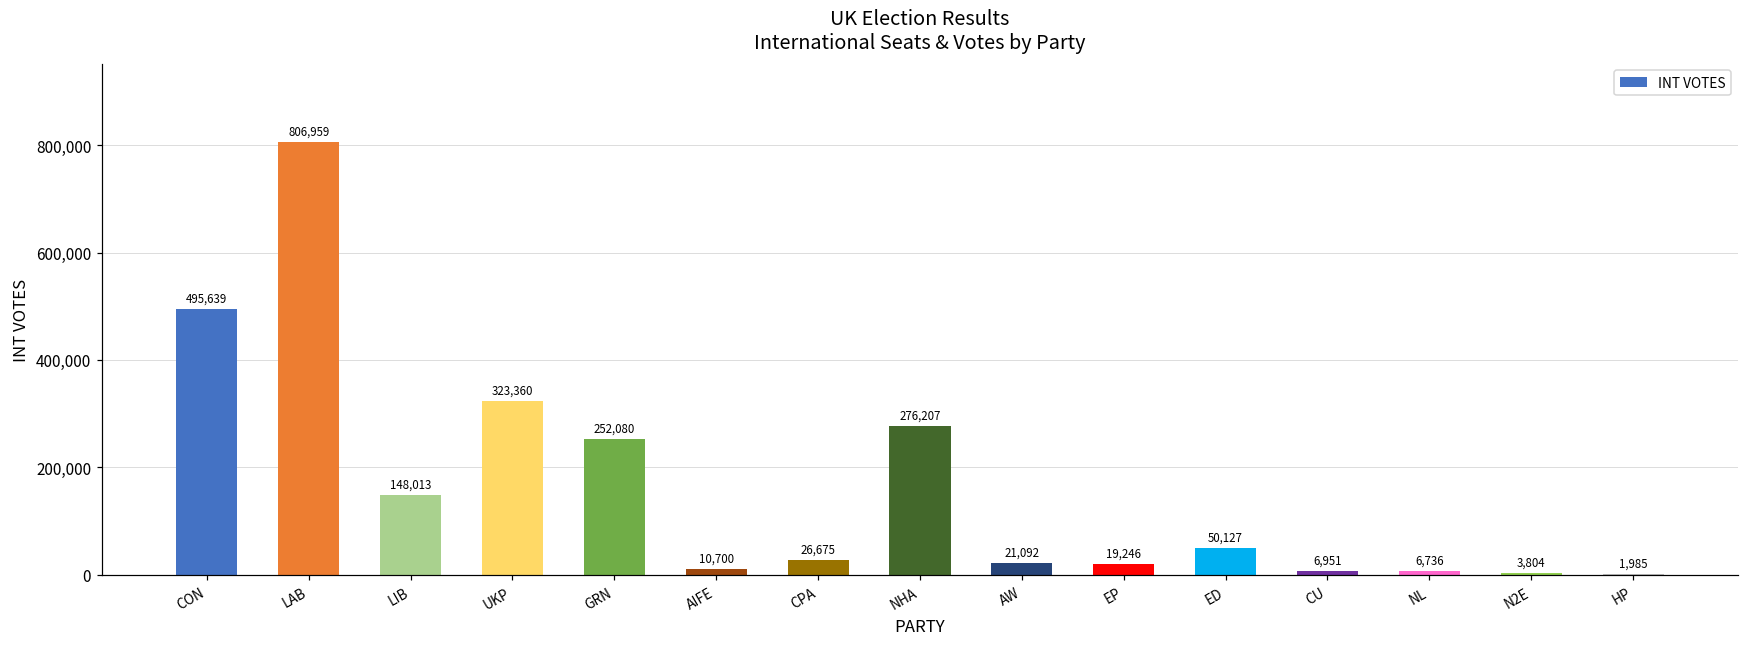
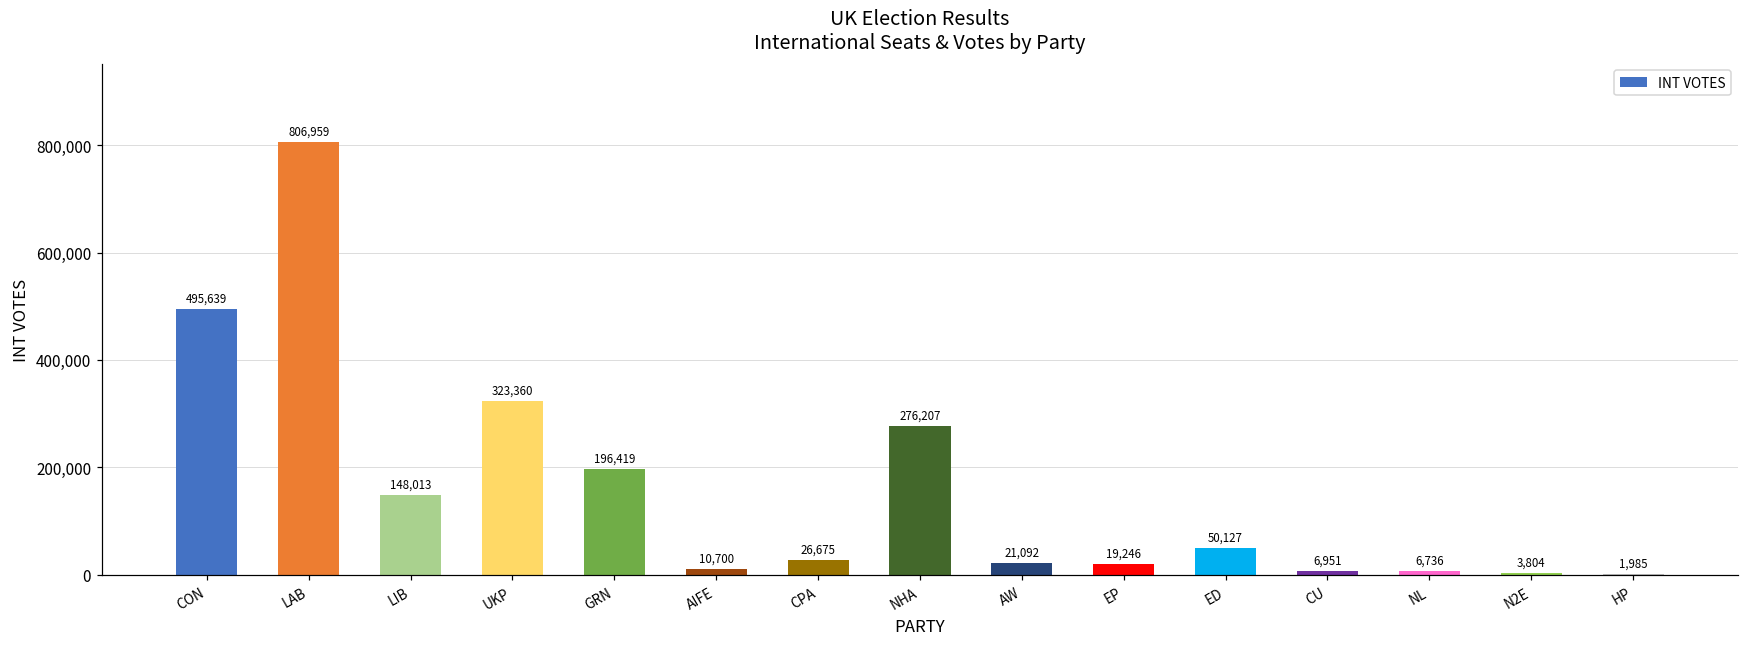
GRN: 252,080 -> 196,419
